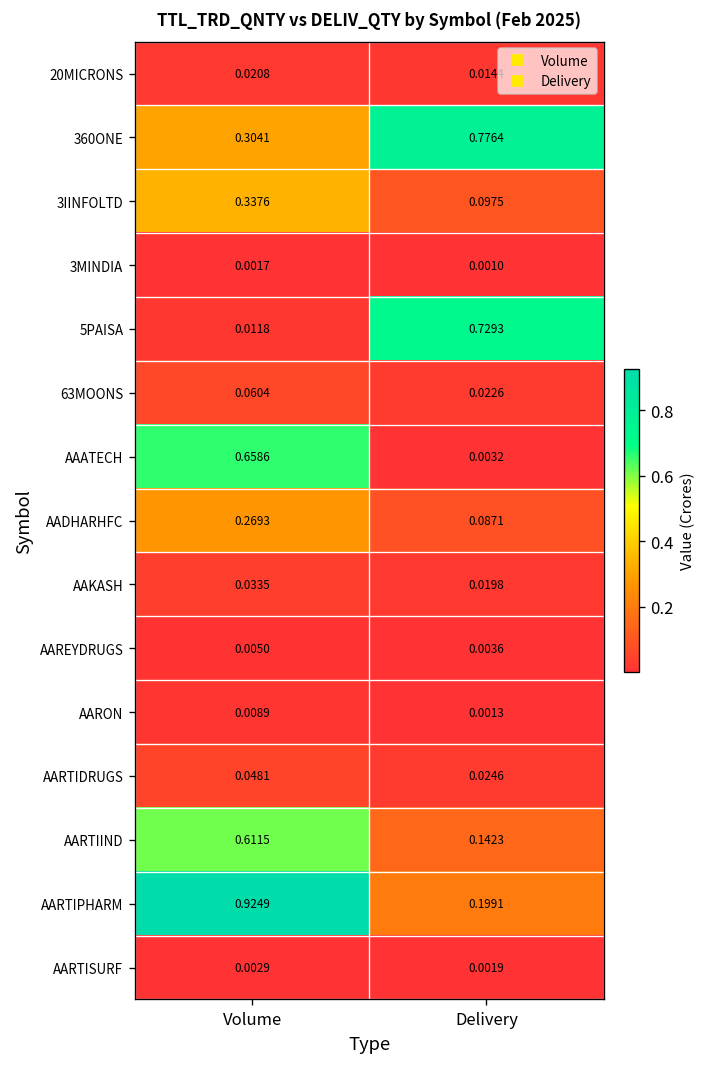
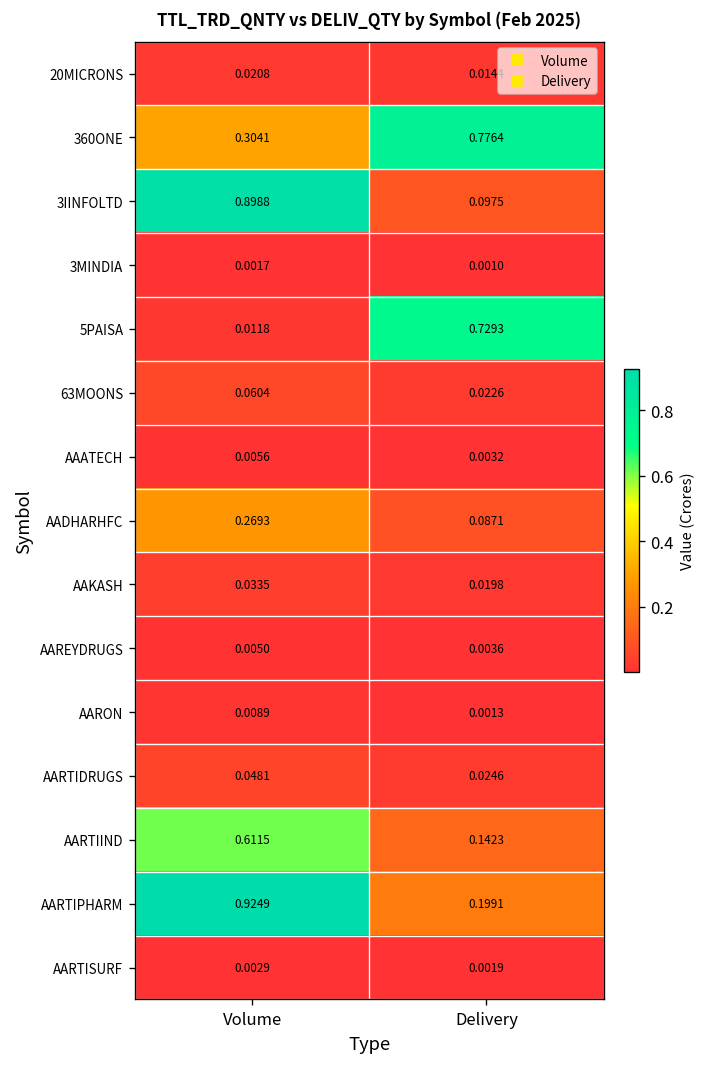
3IINFOLTD, Volume: 0.3376 -> 0.8988
AAATECH, Volume: 0.6586 -> 0.0056
